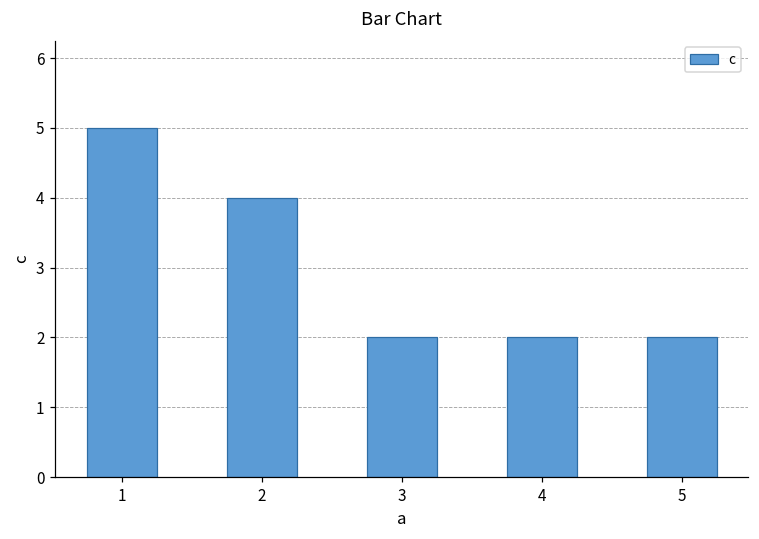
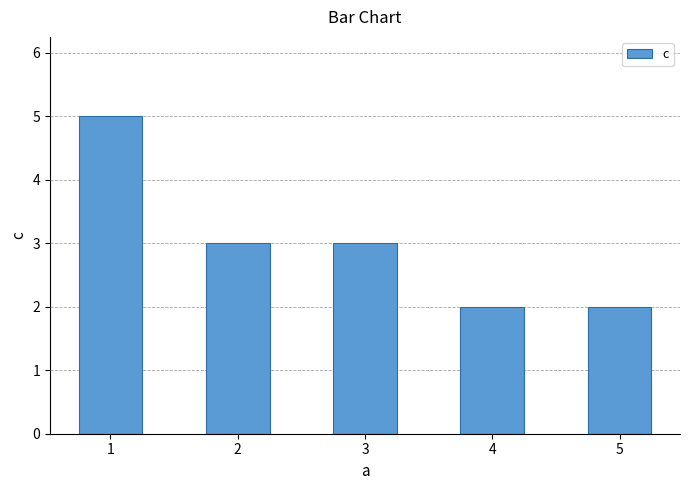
2: 4 -> 3
3: 2 -> 3
